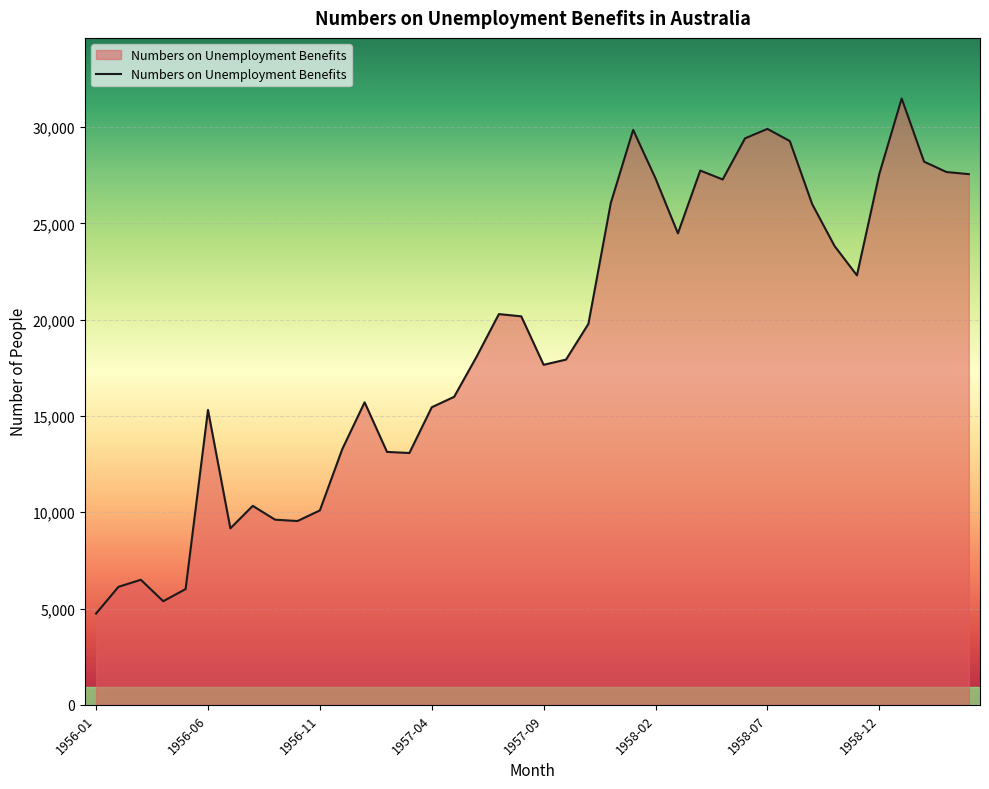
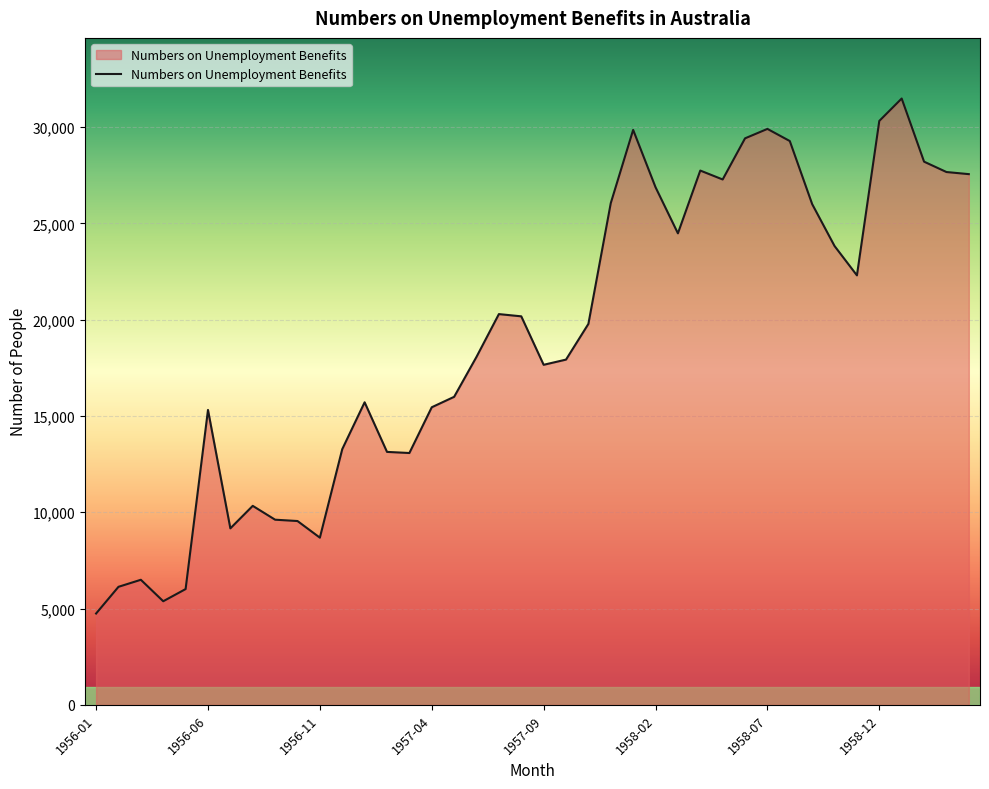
1956-11: 10,100 -> 8,700
1958-02: 27,300 -> 26,900
1958-12: 27,600 -> 30,300
